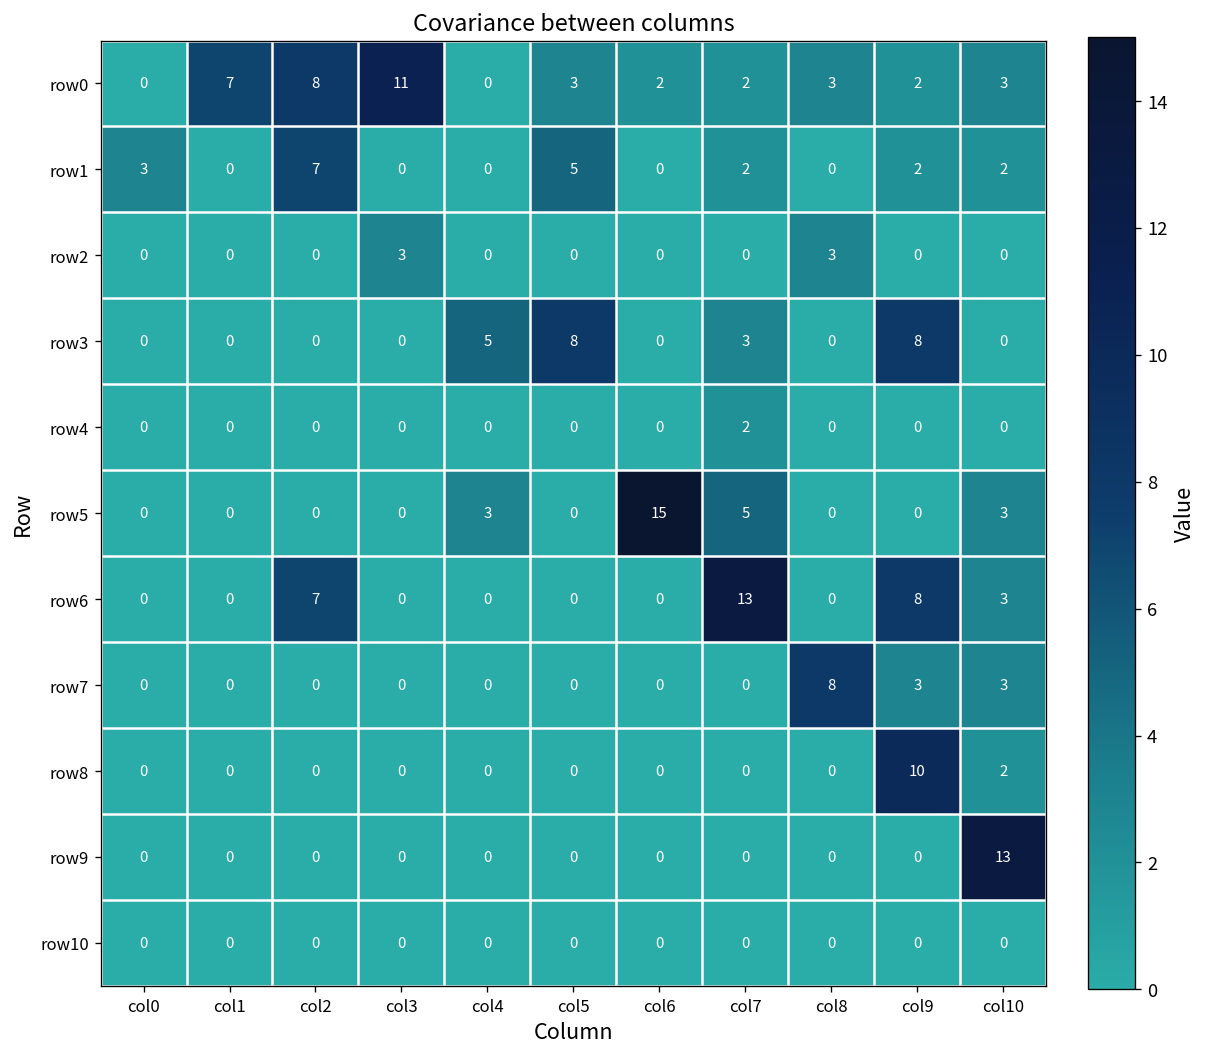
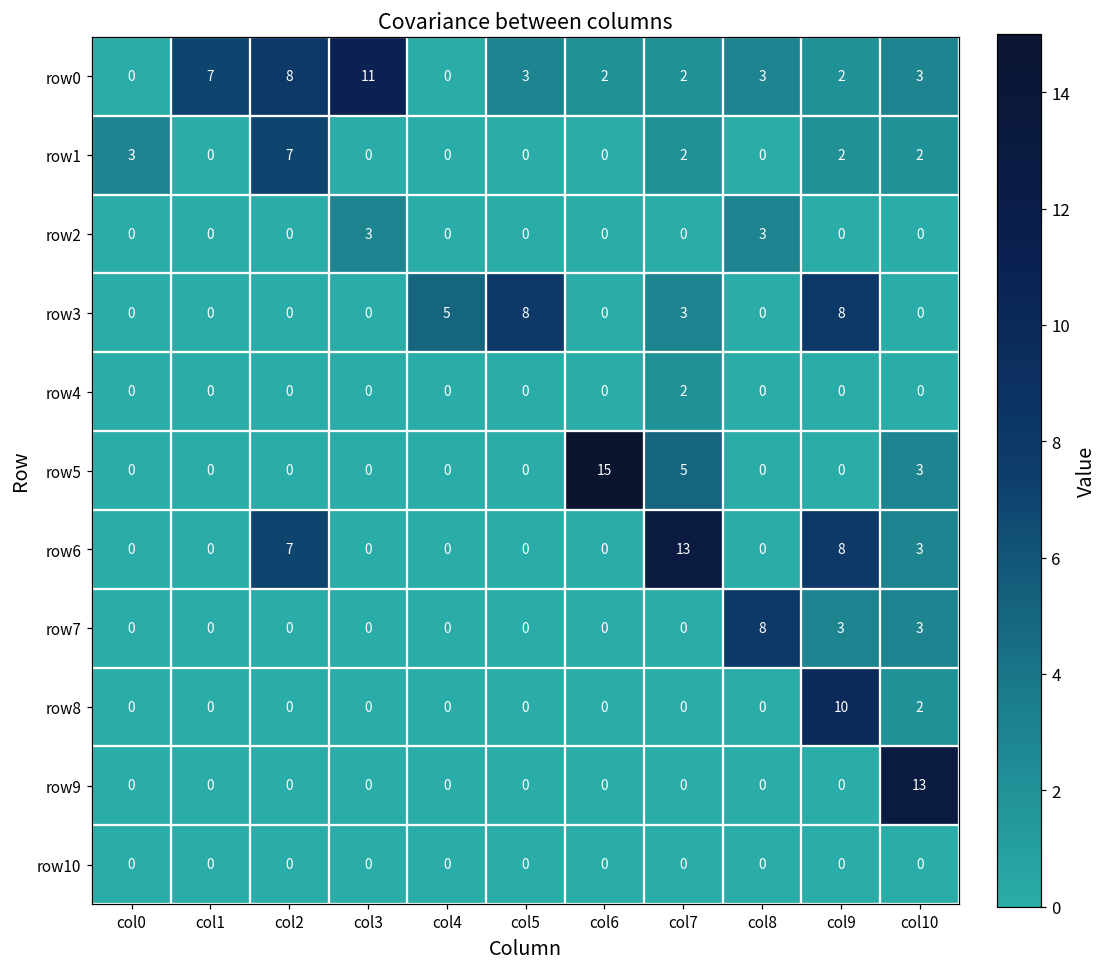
row1, col5: 5 -> 0
row5, col4: 3 -> 0
